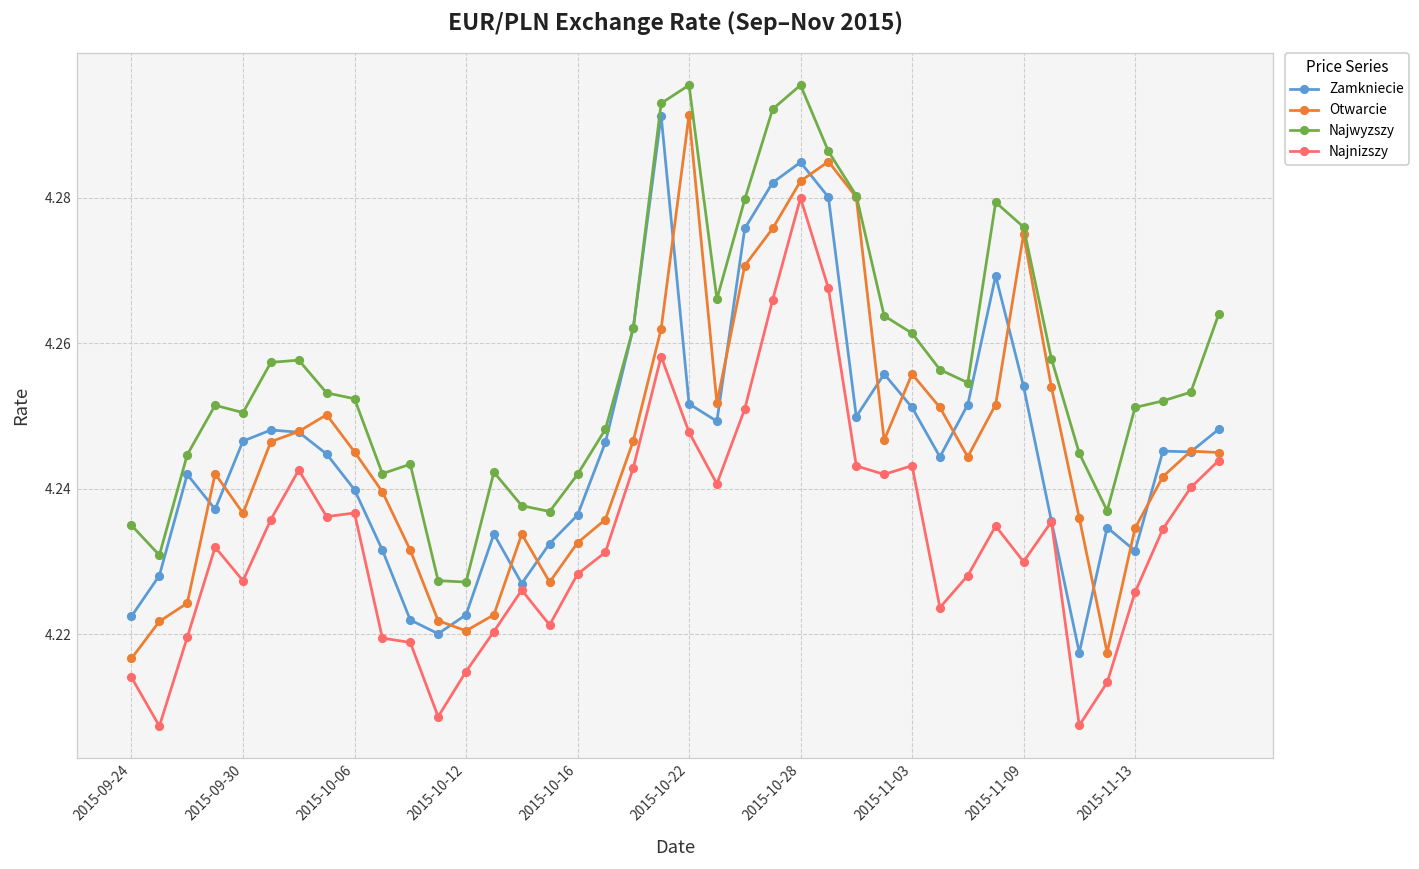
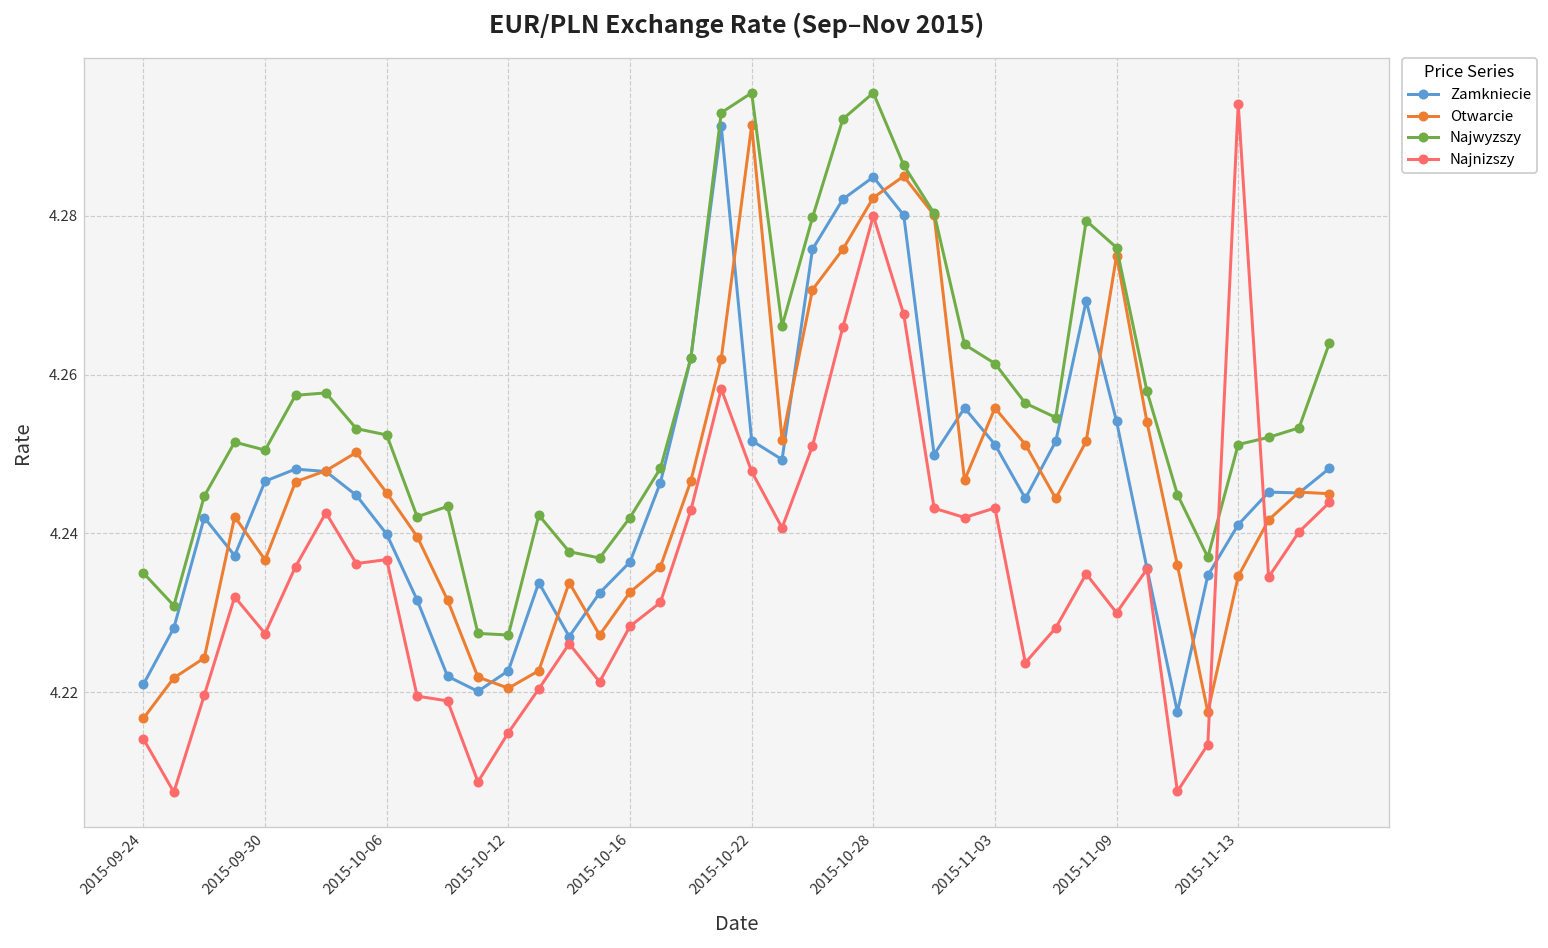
Zamkniecie, 2015-09-24: 4.223 -> 4.221
Zamkniecie, 2015-11-13: 4.232 -> 4.241
Najnizszy, 2015-11-13: 4.226 -> 4.294
